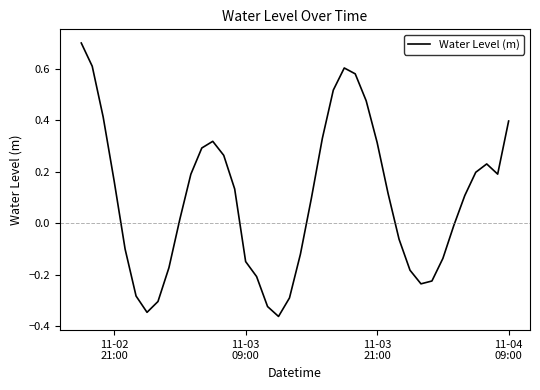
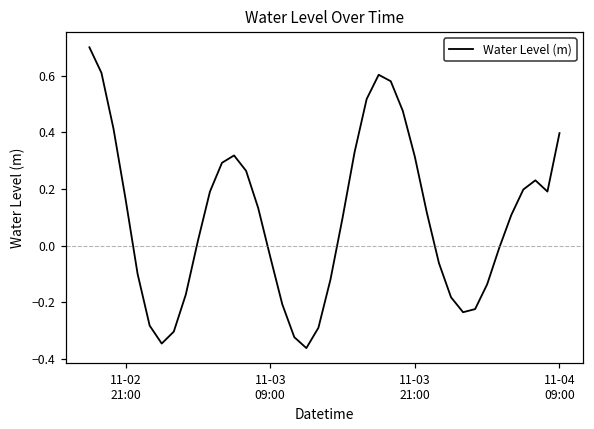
11-03 09:00: -0.15 -> -0.04
